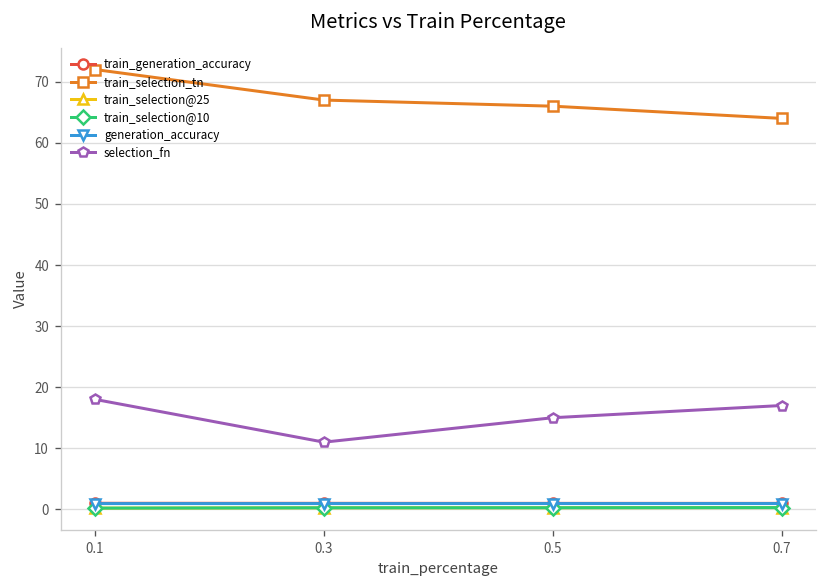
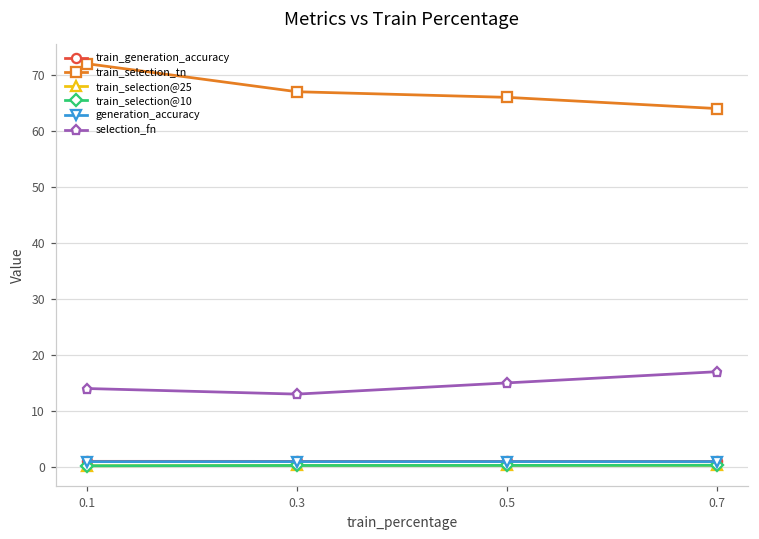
selection_fn, 0.1: 18 -> 14
selection_fn, 0.3: 11 -> 13
